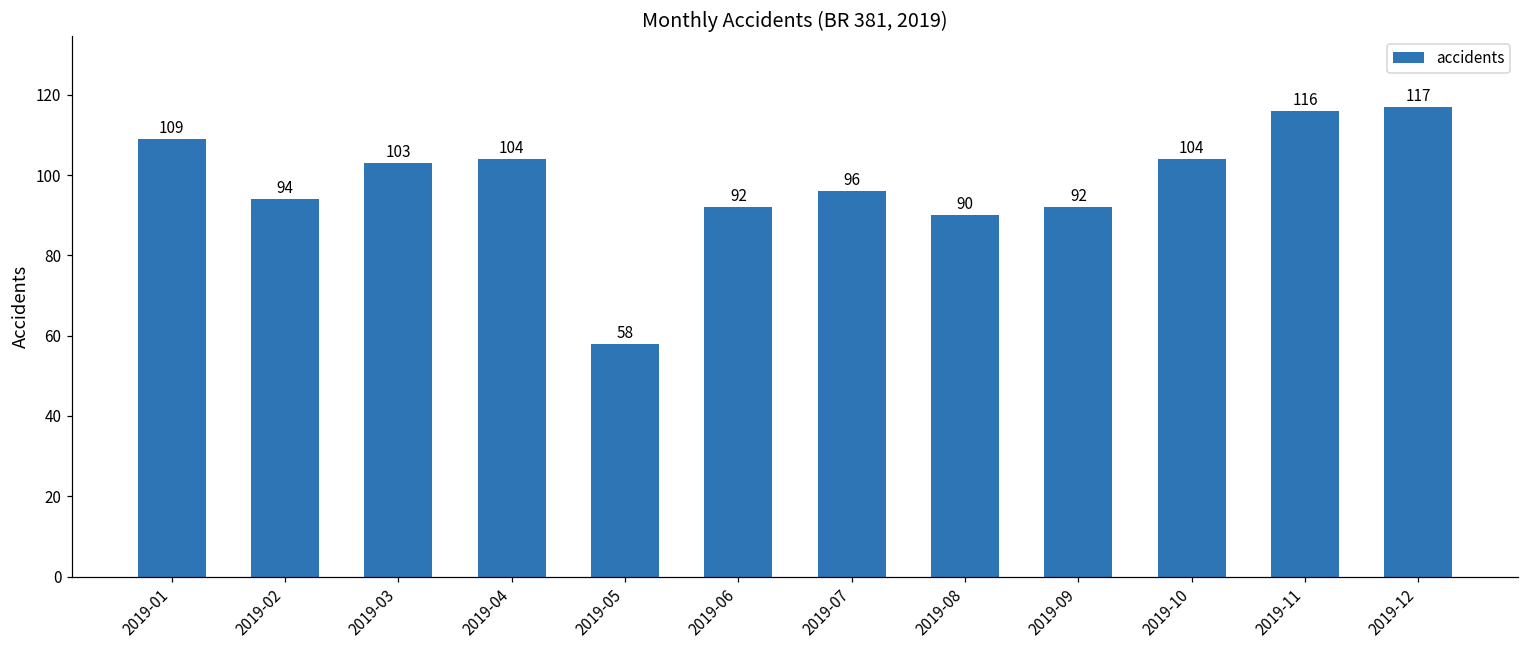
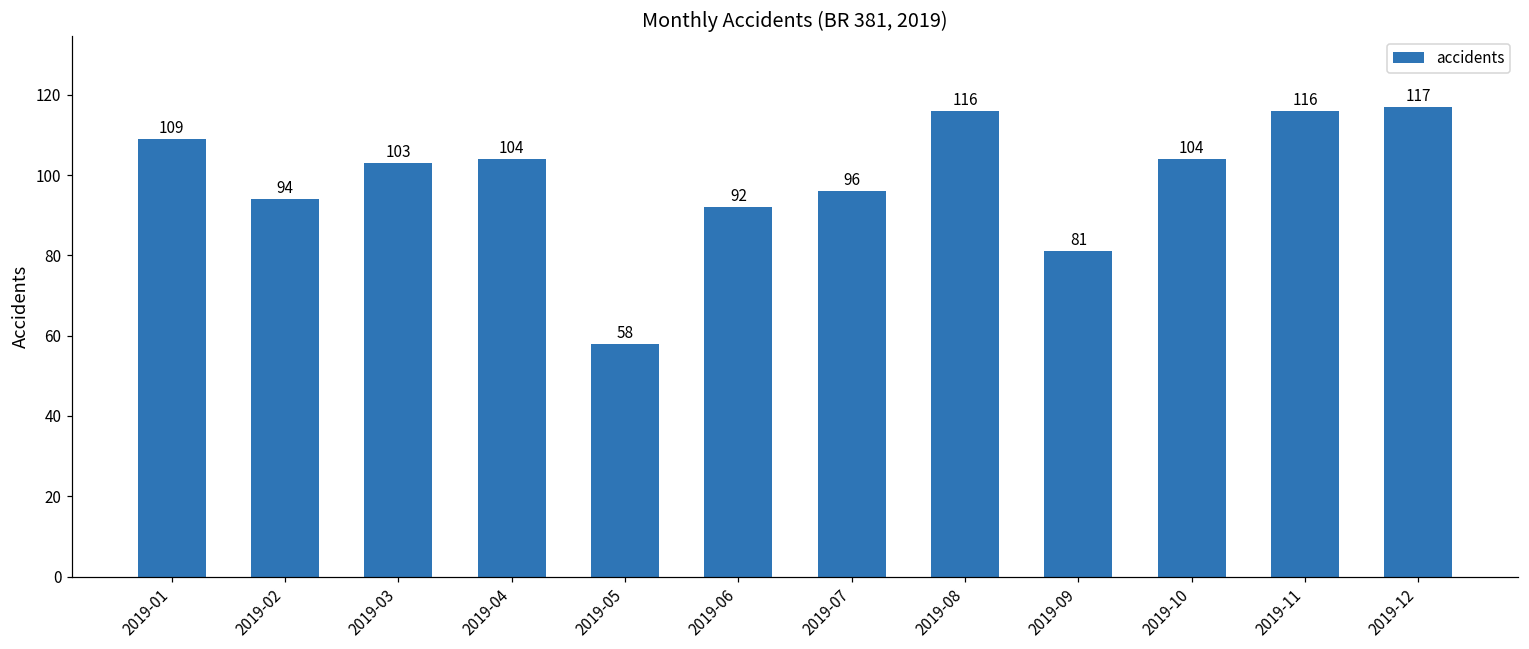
2019-08: 90 -> 116
2019-09: 92 -> 81
